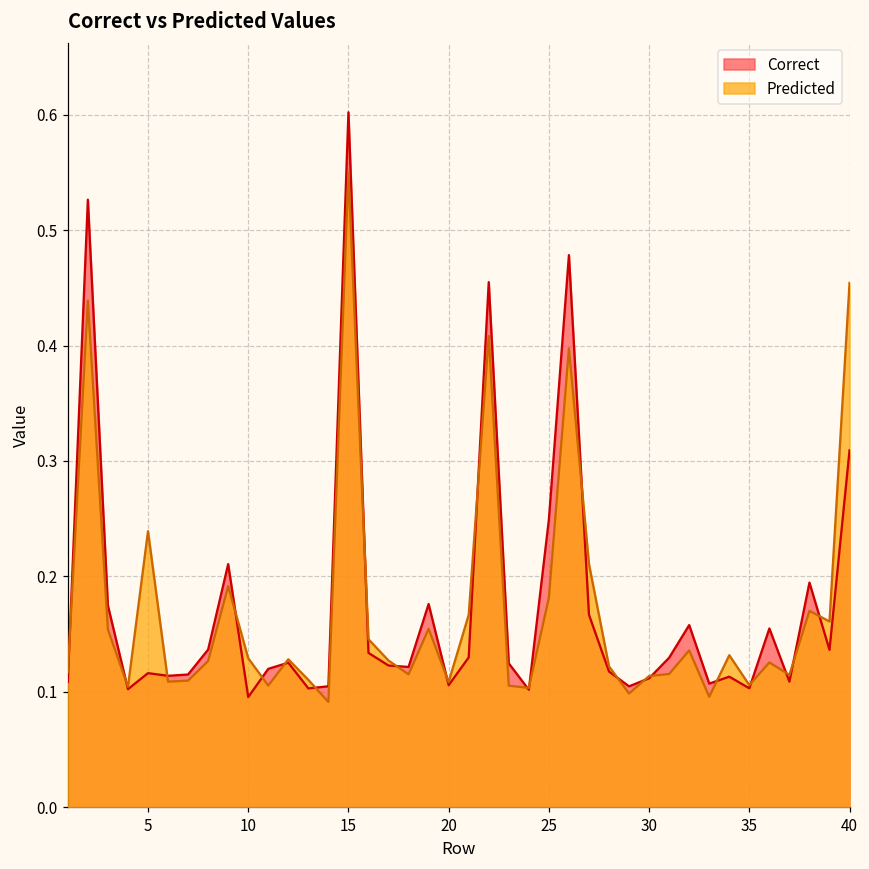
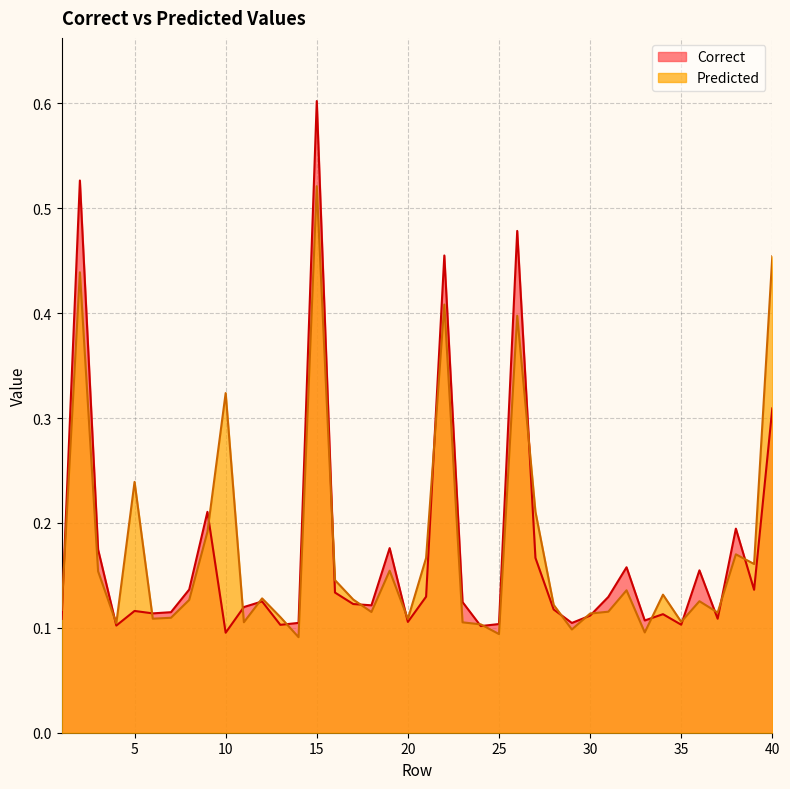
Predicted, 10: 0.129 -> 0.324
Predicted, 15: 0.550 -> 0.521
Correct, 25: 0.249 -> 0.104
Predicted, 25: 0.181 -> 0.094
